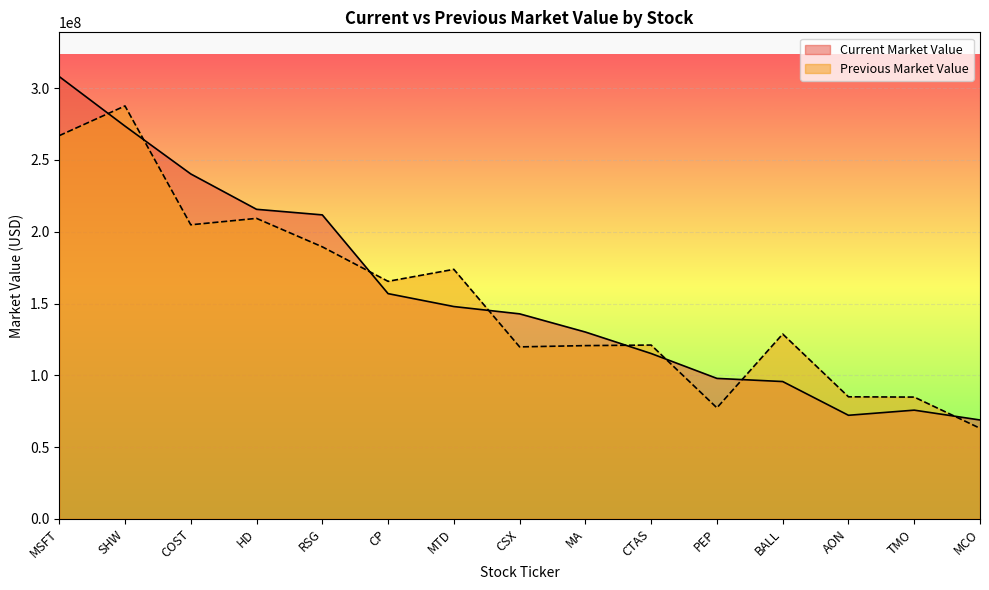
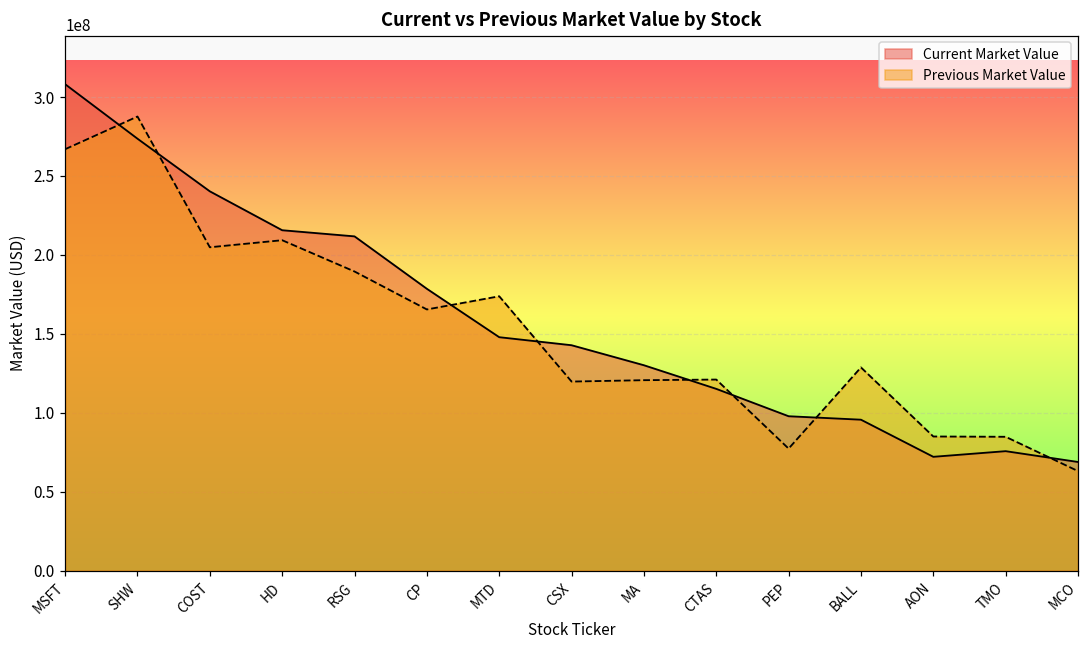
Current Market Value, CP: 157000000 -> 179000000
